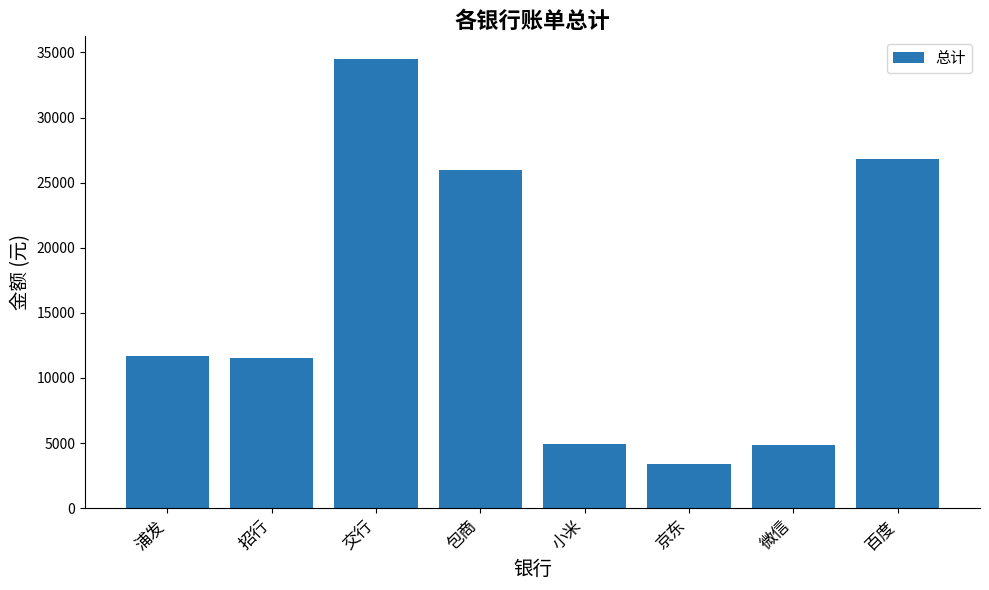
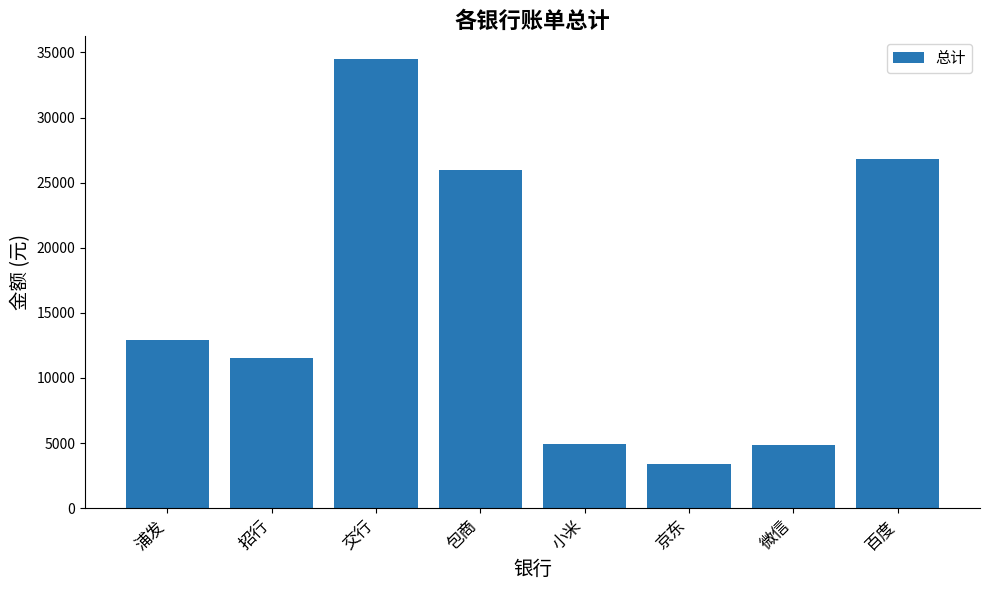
浦发: 11700 -> 12900
